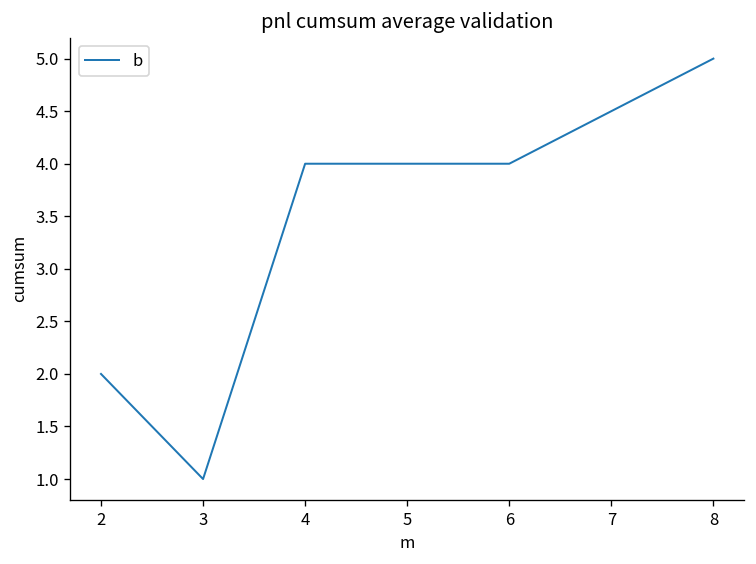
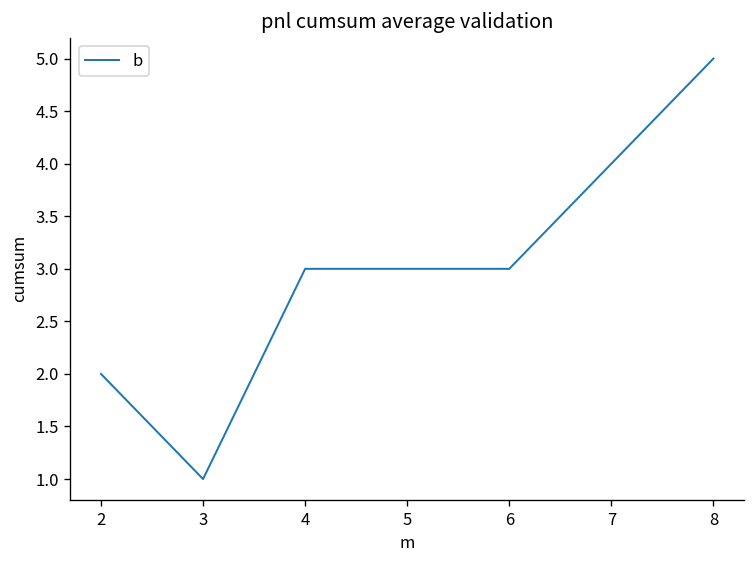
4: 4 -> 3
6: 4 -> 3
